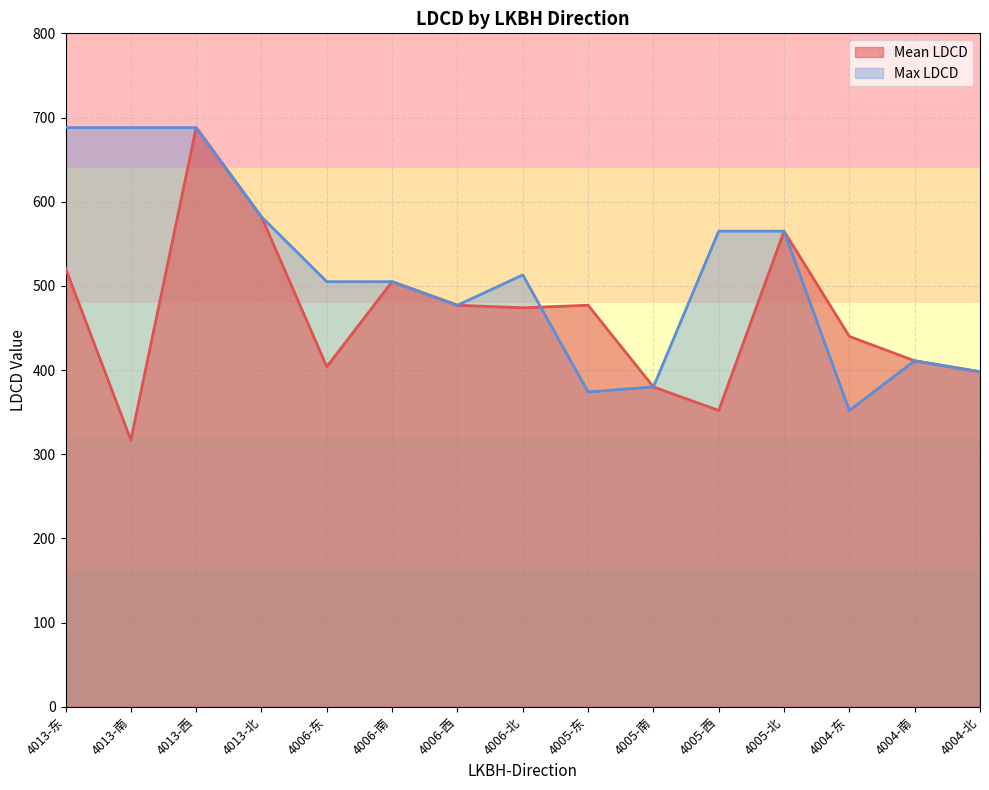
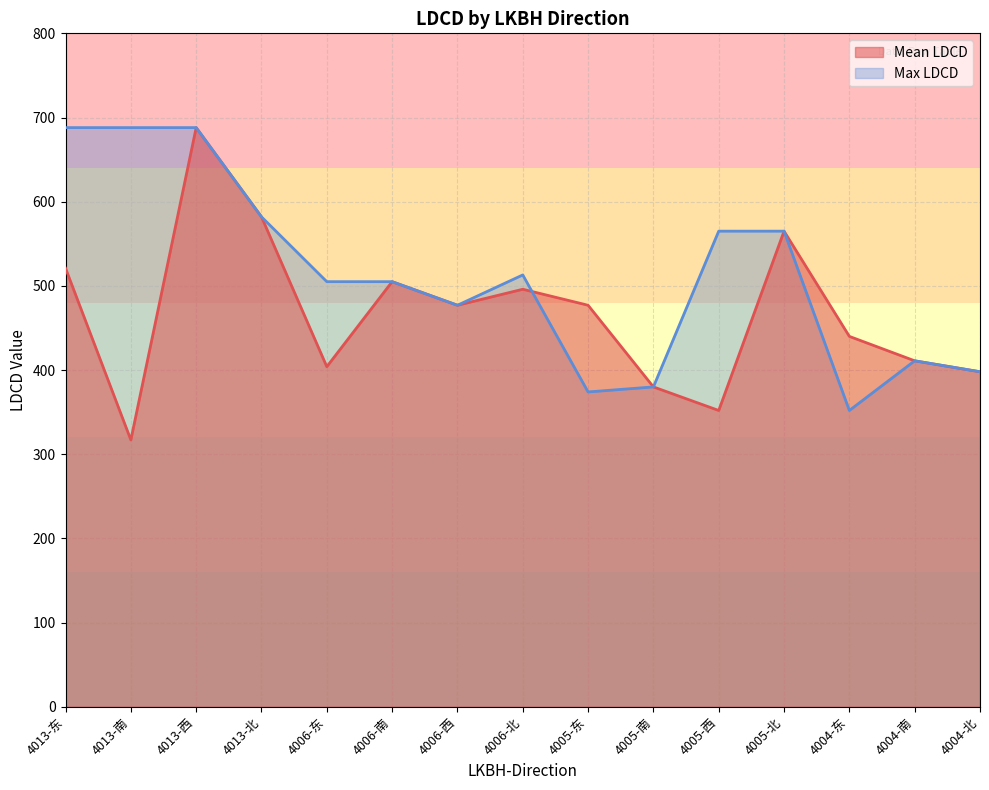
Mean LDCD, 4006-北: 470 -> 500
